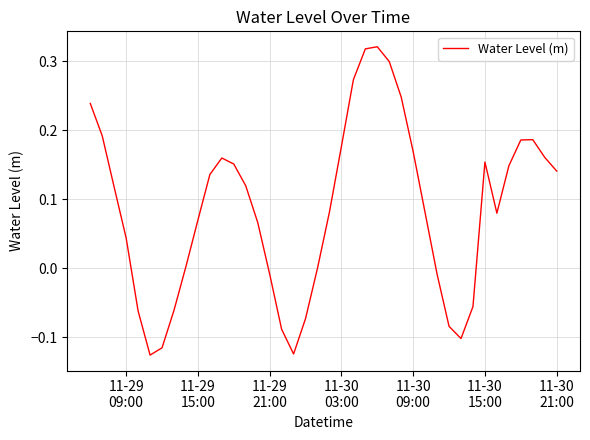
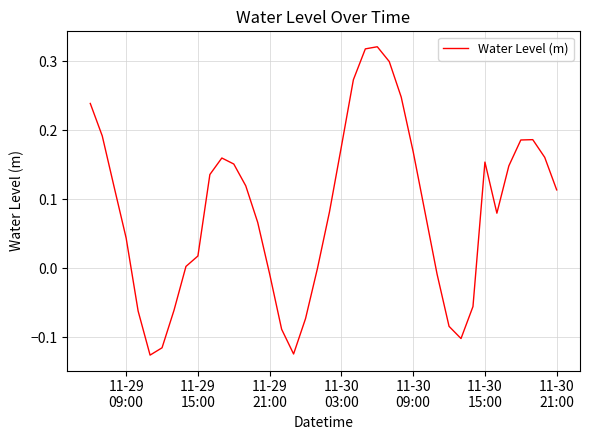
11-29 15:00: 0.07 -> 0.02
11-30 21:00: 0.14 -> 0.11
